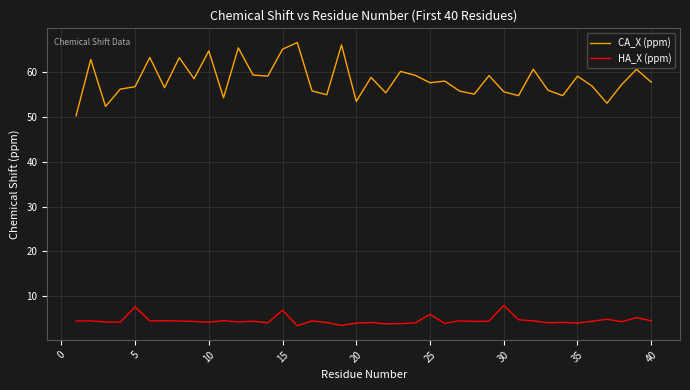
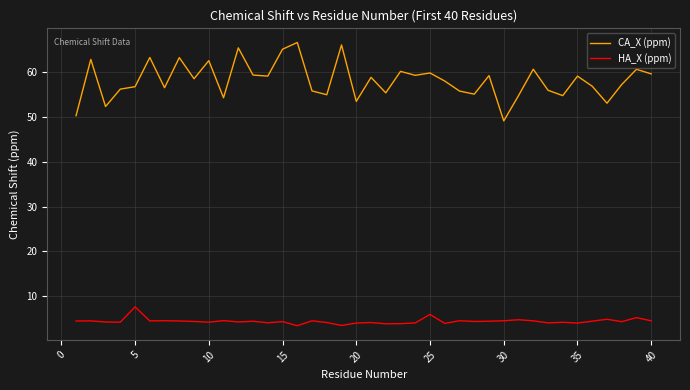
CA_X (ppm), 10: 65 -> 63
HA_X (ppm), 15: 7 -> 4
CA_X (ppm), 25: 58 -> 60
CA_X (ppm), 30: 56 -> 49
HA_X (ppm), 30: 8 -> 5
CA_X (ppm), 40: 58 -> 60
